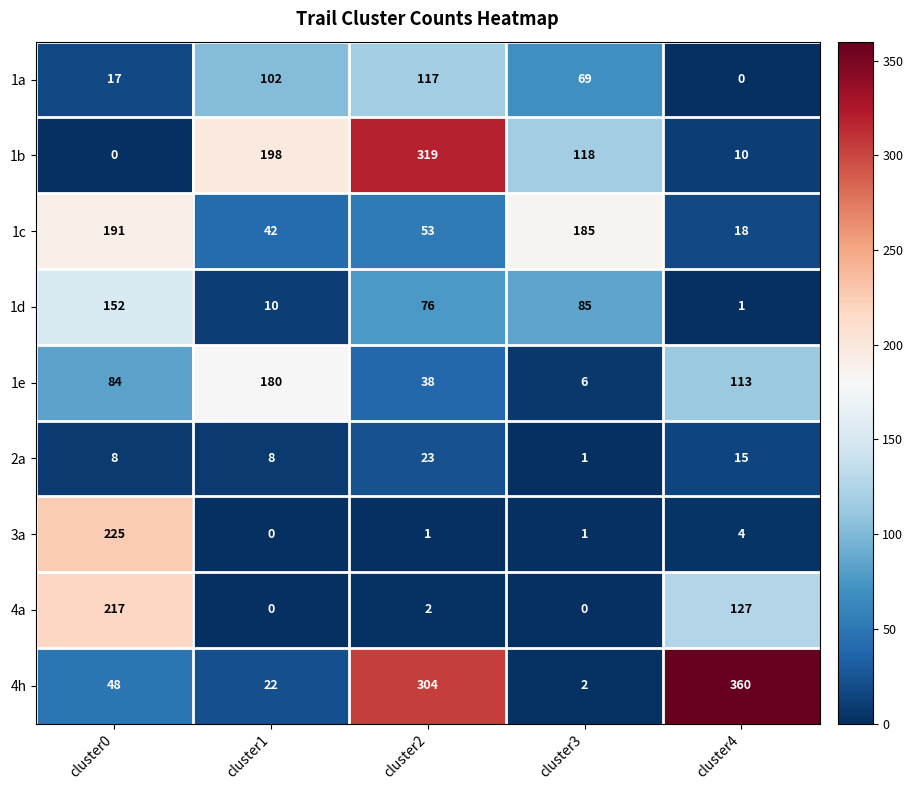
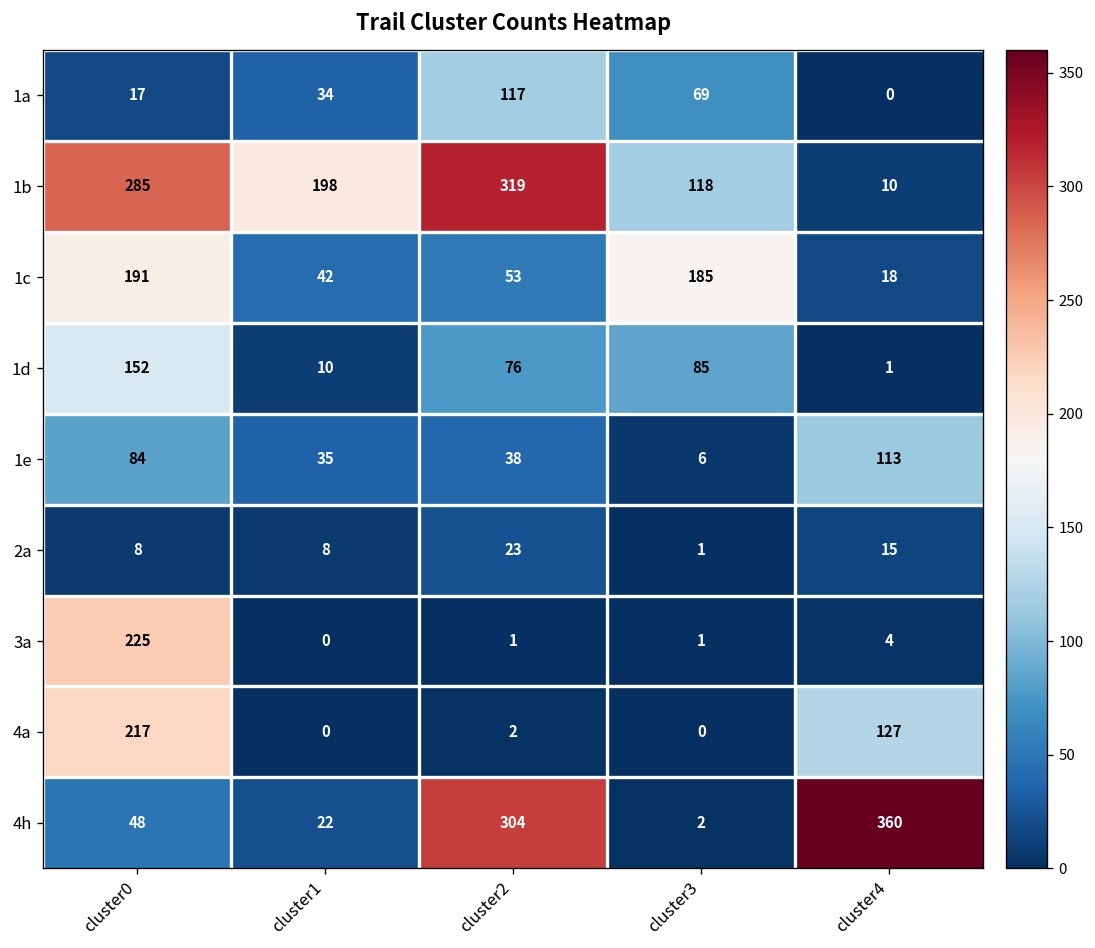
1a, cluster1: 102 -> 34
1b, cluster0: 0 -> 285
1e, cluster1: 180 -> 35
